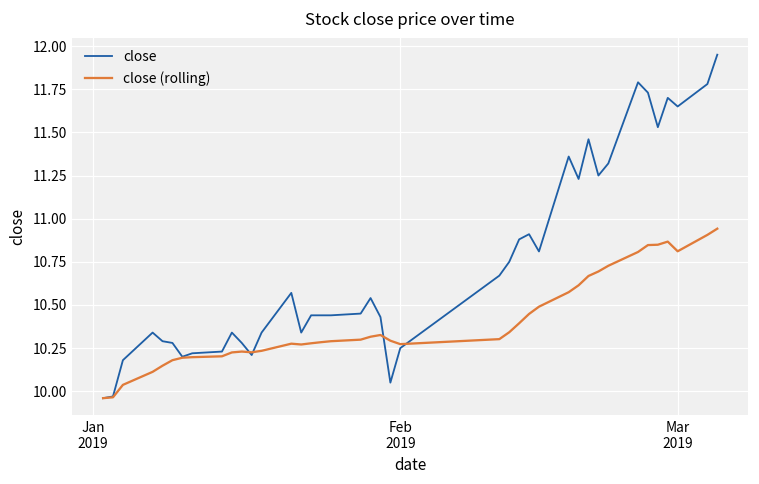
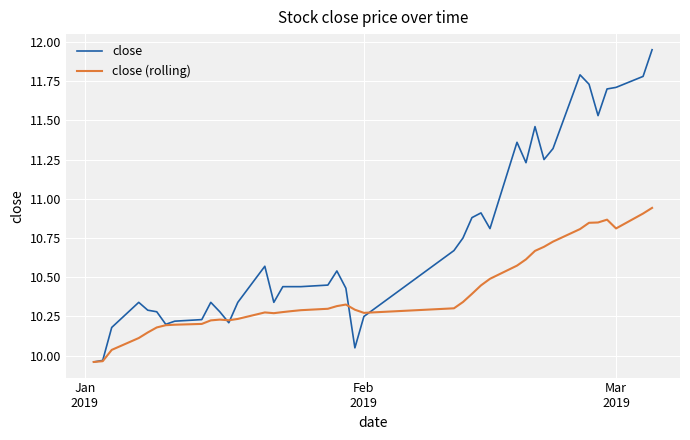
close, Mar 2019: 11.65 -> 11.71
